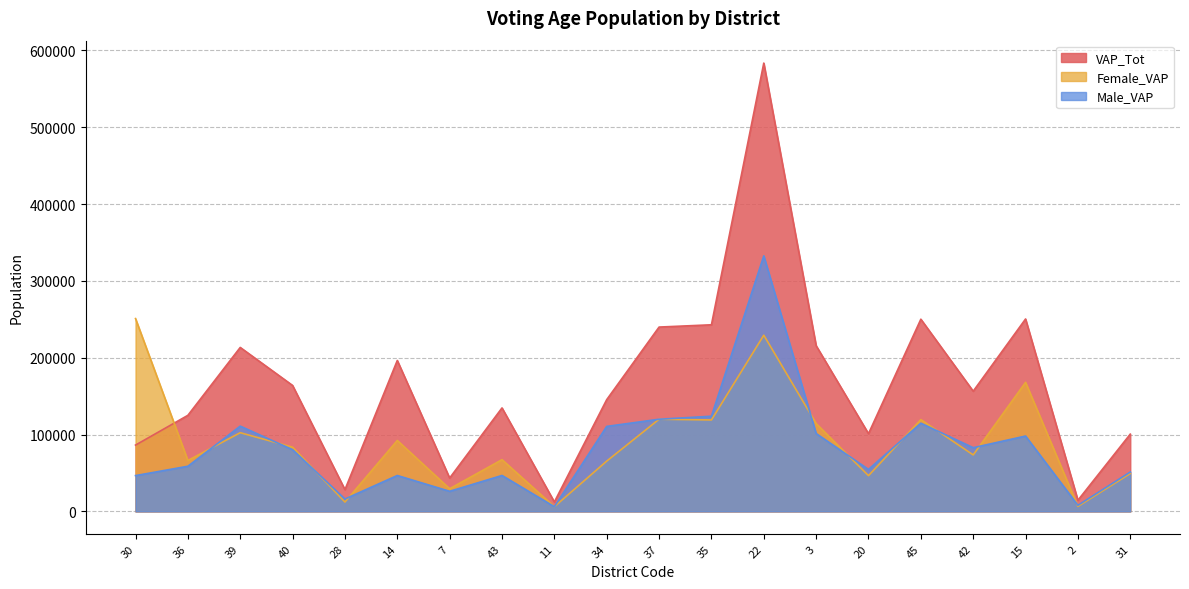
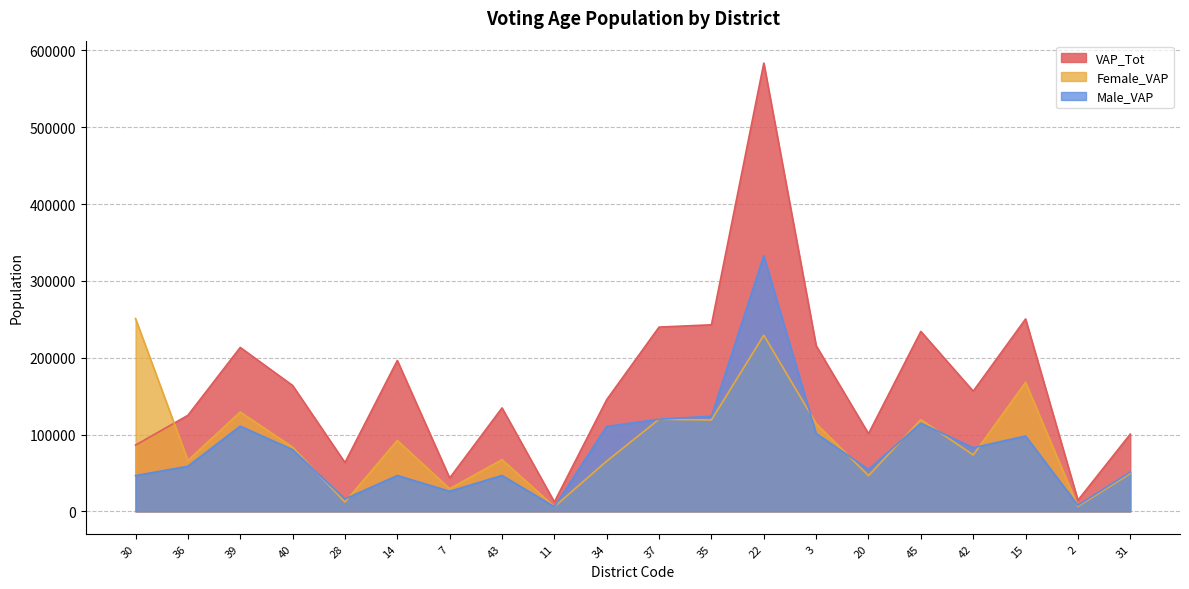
Female_VAP, 39: 100000 -> 130000
VAP_Tot, 28: 30000 -> 60000
VAP_Tot, 45: 250000 -> 230000
